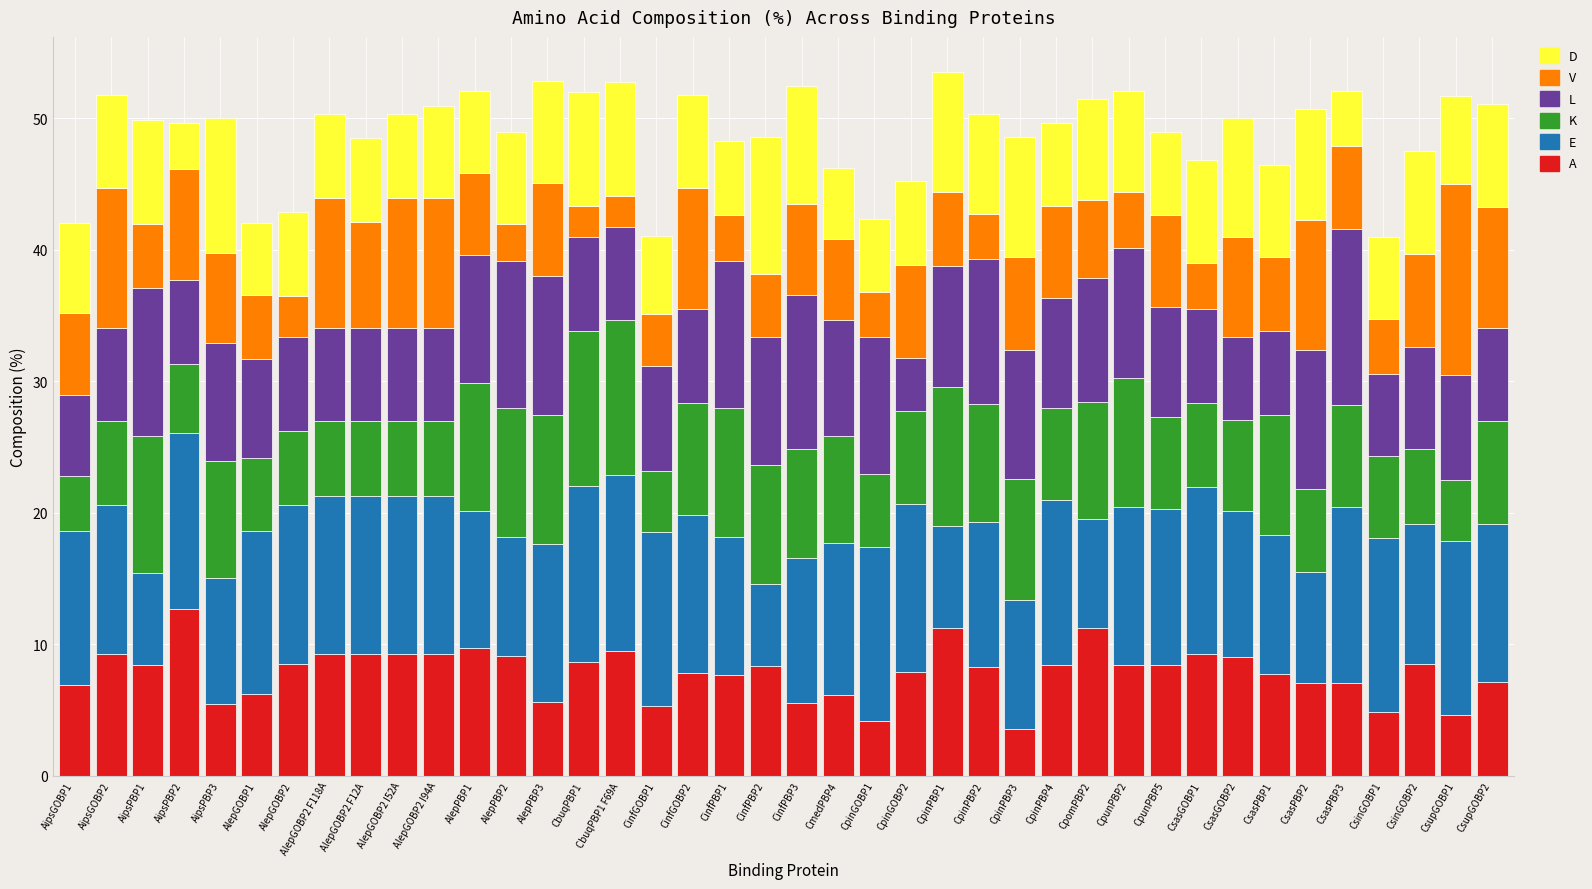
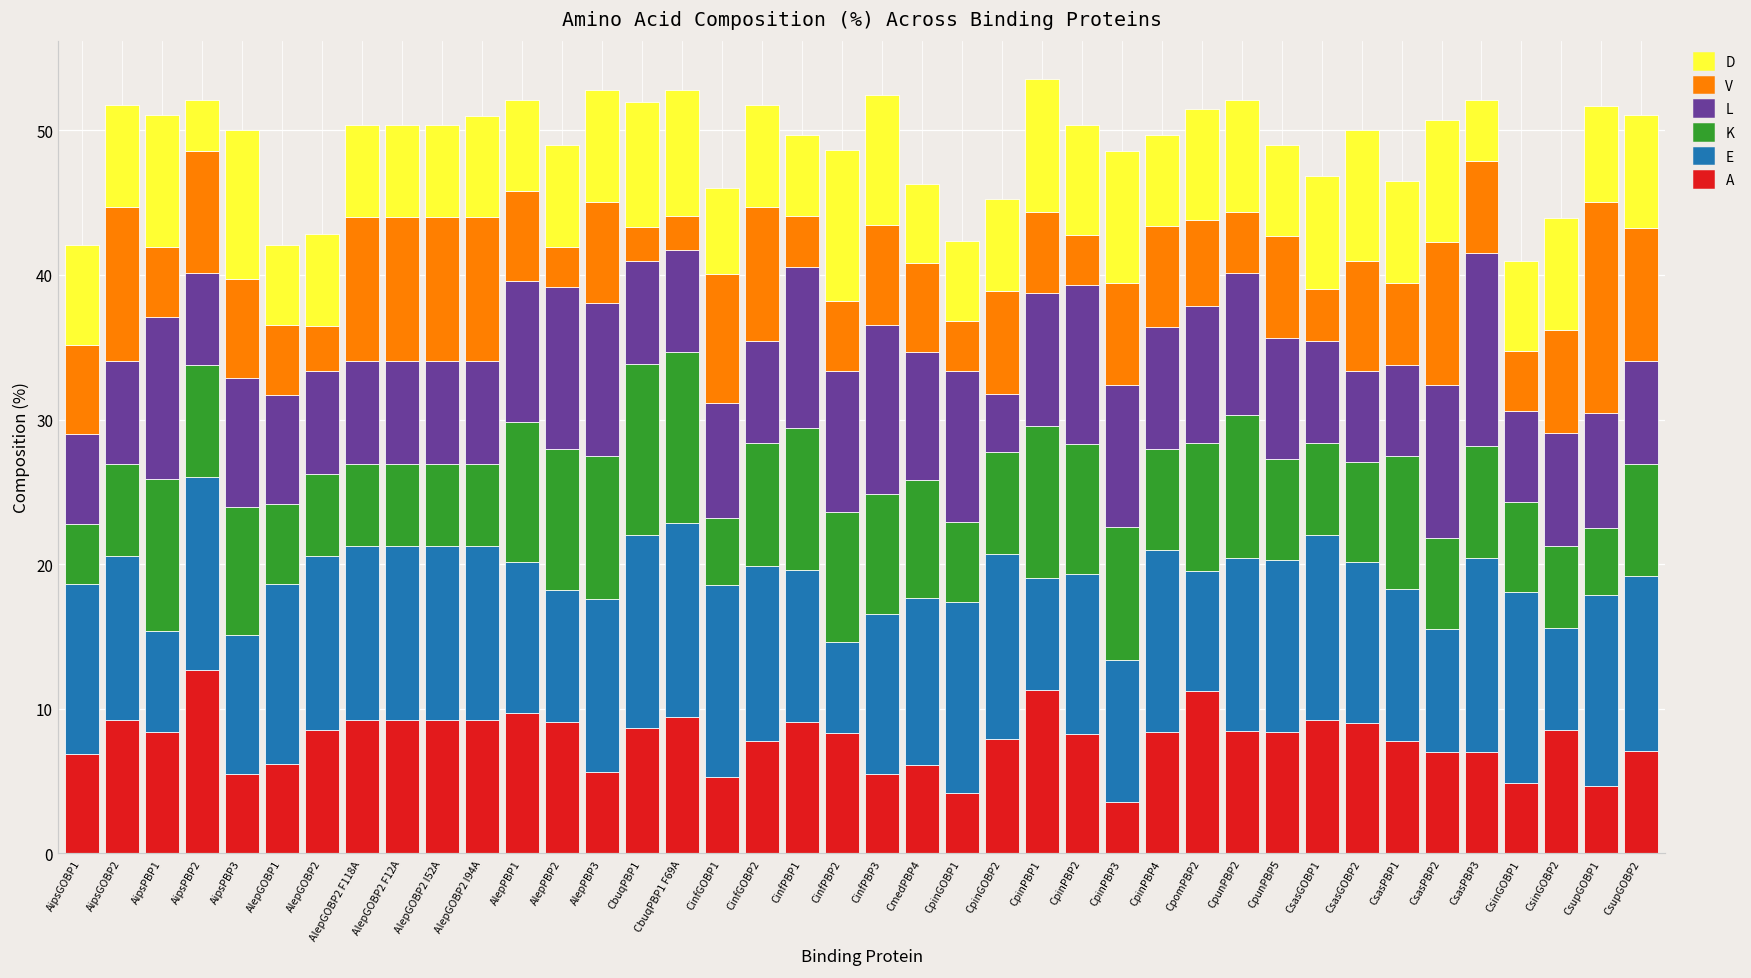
D, AipsPBP1: 7.9 -> 9.1
K, AipsPBP2: 5.3 -> 7.7
V, AlepGOBP2 F12A: 8.1 -> 9.9
V, CinfGOBP1: 4.0 -> 8.9
A, CinfPBP1: 7.7 -> 9.1
E, CsinGOBP2: 10.6 -> 7.1
